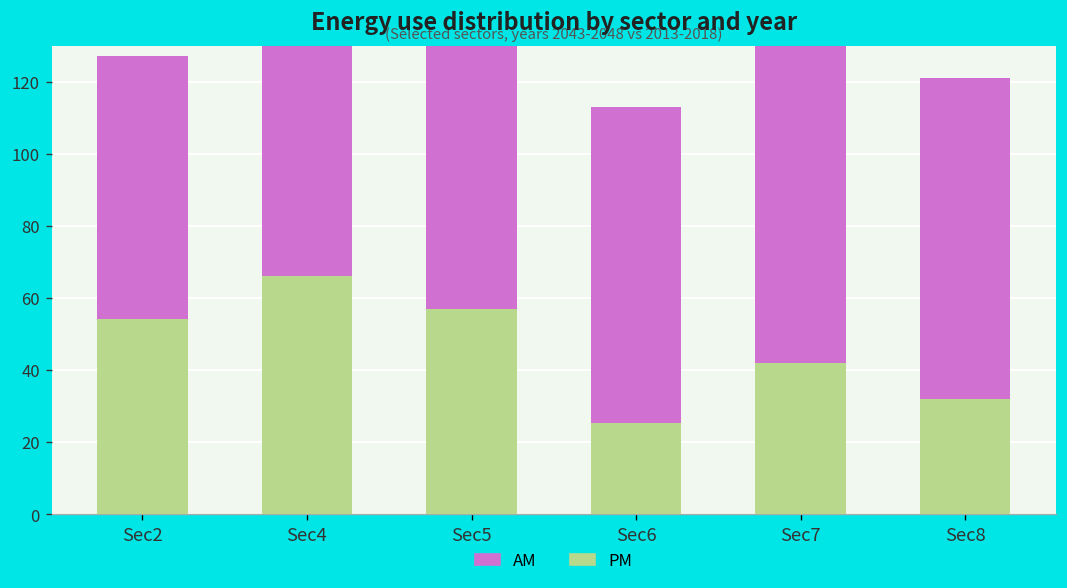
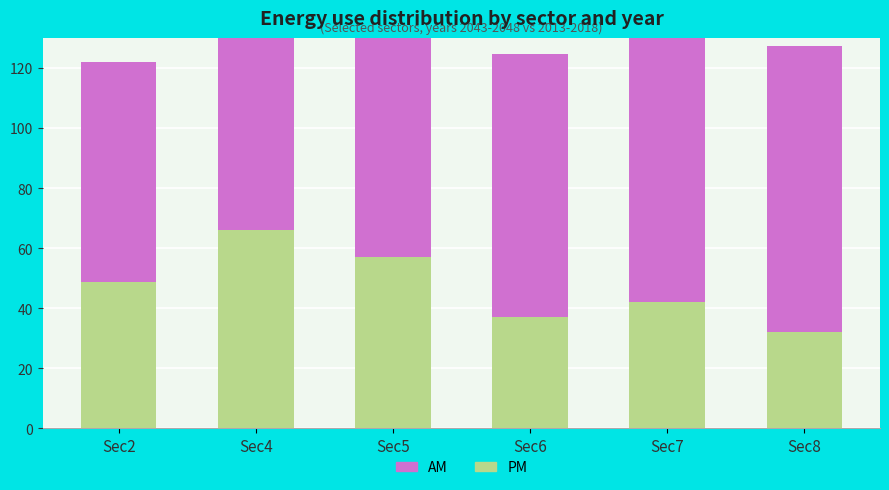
PM, Sec2: 54 -> 49
PM, Sec6: 25 -> 37
AM, Sec8: 89 -> 95
